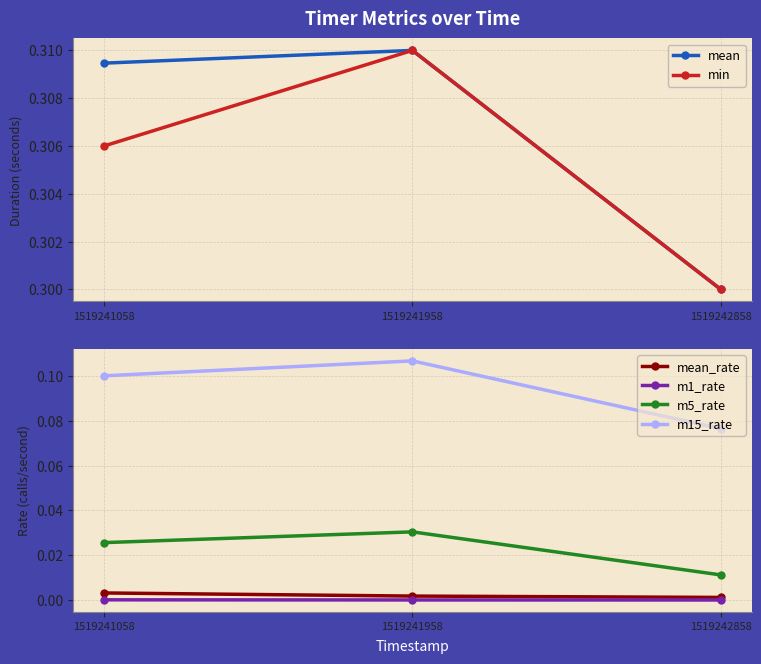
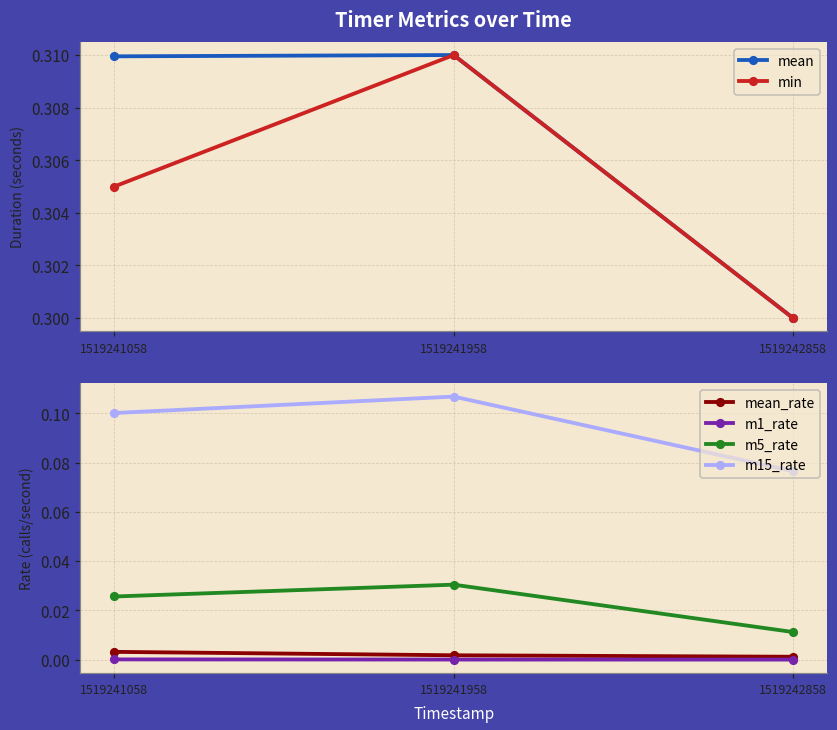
Timer Metrics over Time, mean, 1519241058: 0.3095 -> 0.3100
Timer Metrics over Time, min, 1519241058: 0.306 -> 0.305
